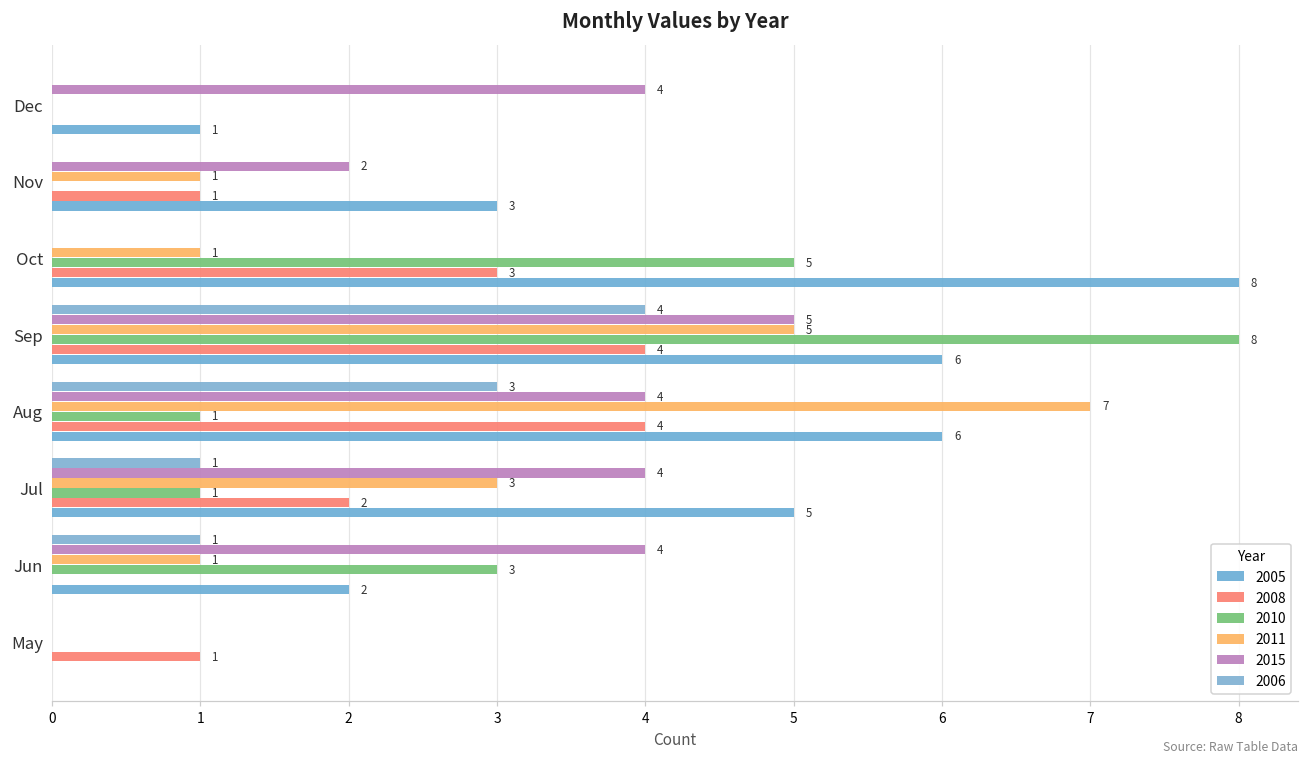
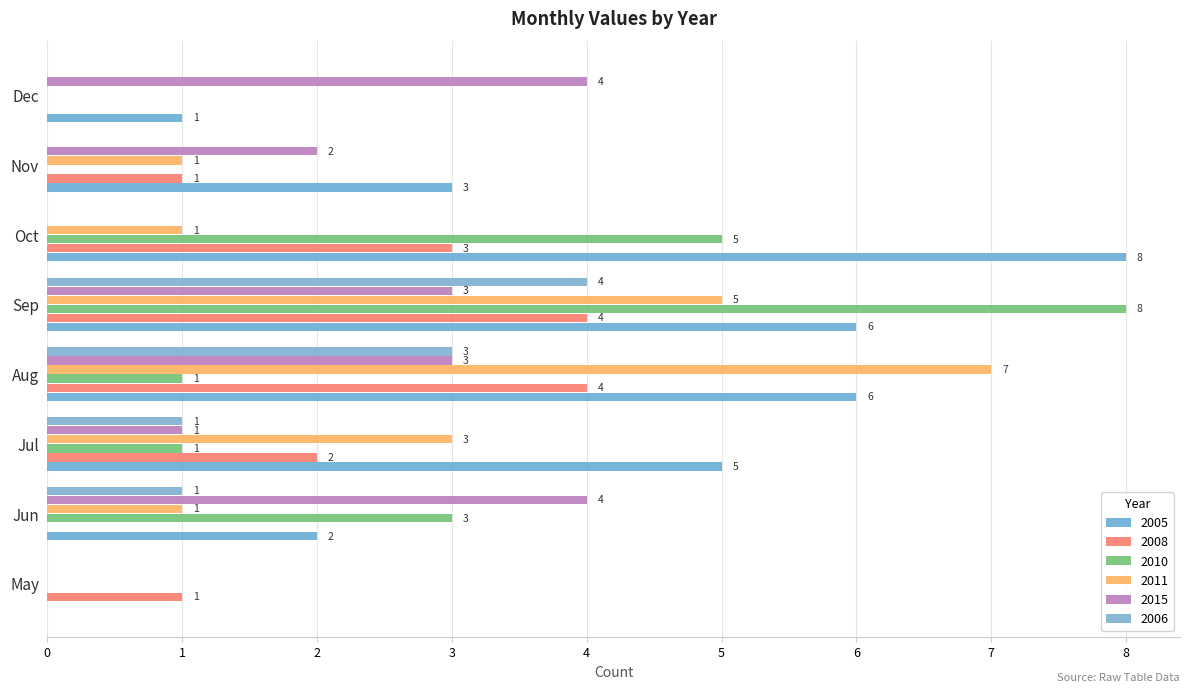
2015, Sep: 5 -> 3
2015, Aug: 4 -> 3
2015, Jul: 4 -> 1
